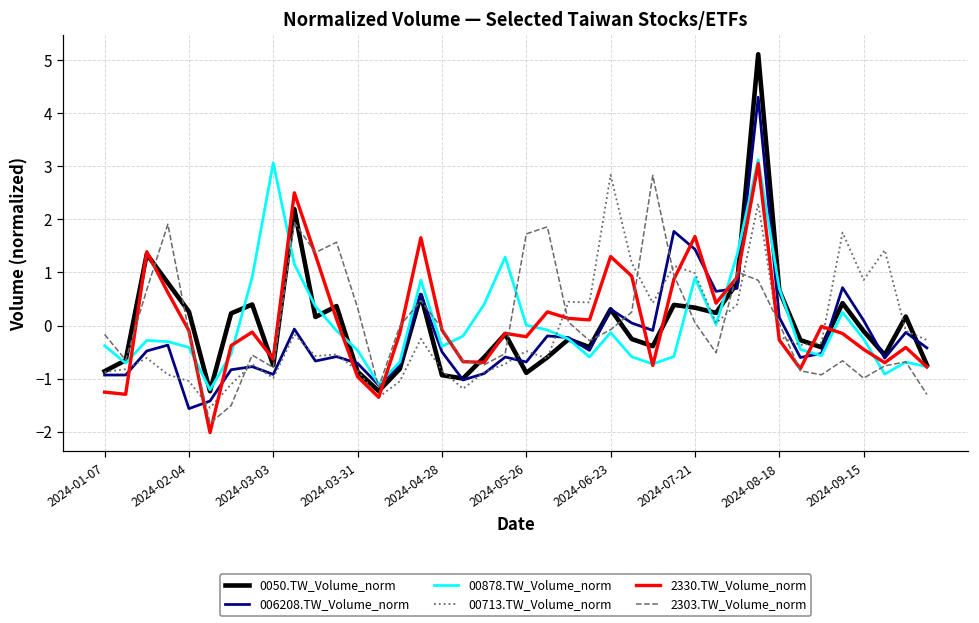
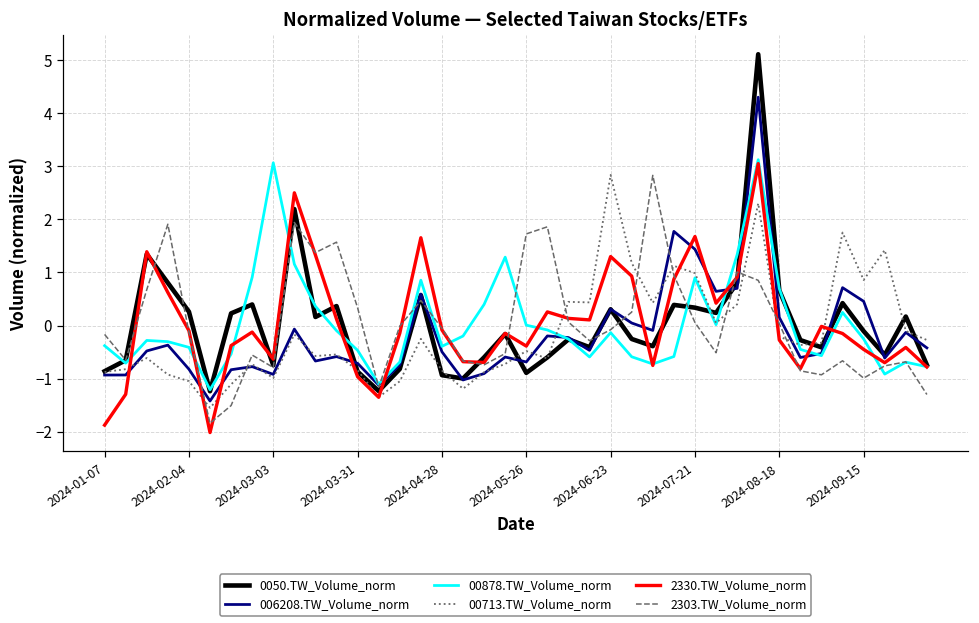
2330.TW_Volume_norm, 2024-01-07: -1.3 -> -1.9
006208.TW_Volume_norm, 2024-02-04: -1.6 -> -0.8
2330.TW_Volume_norm, 2024-05-26: -0.2 -> -0.4
006208.TW_Volume_norm, 2024-09-15: 0.1 -> 0.5
